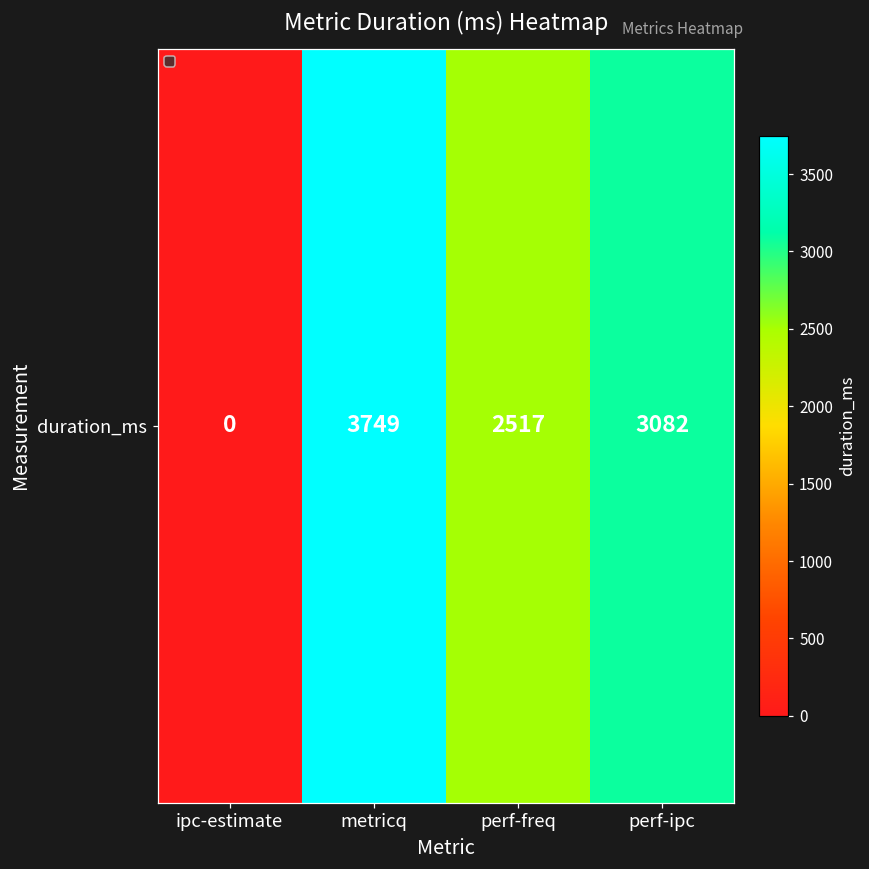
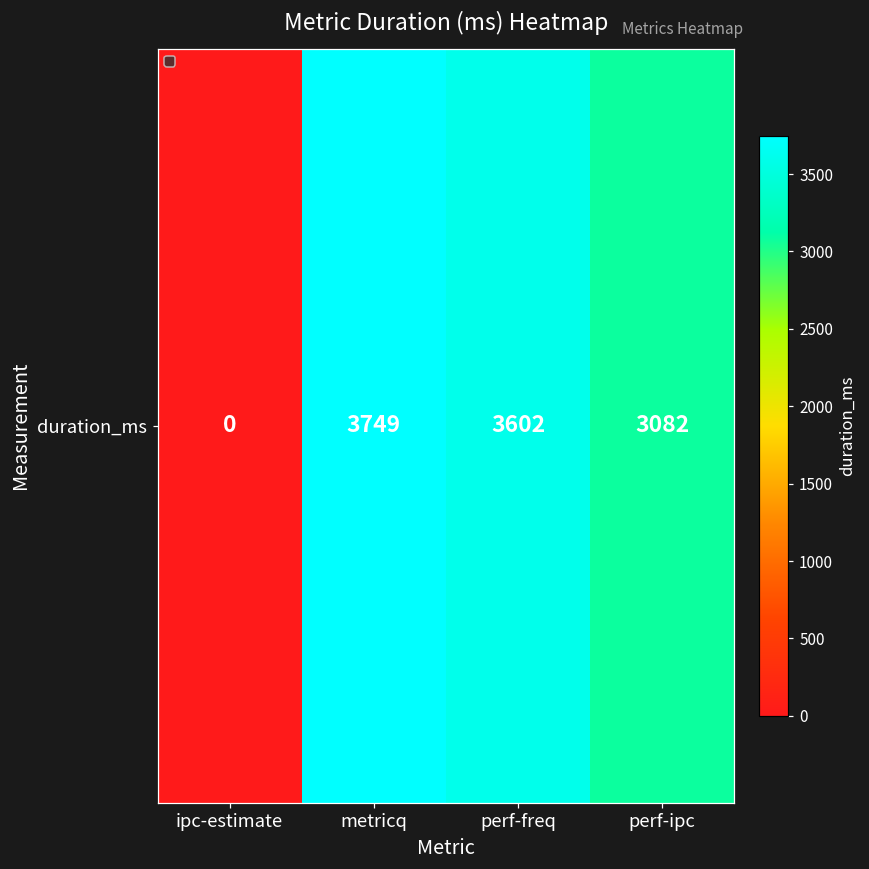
duration_ms, perf-freq: 2517 -> 3602
